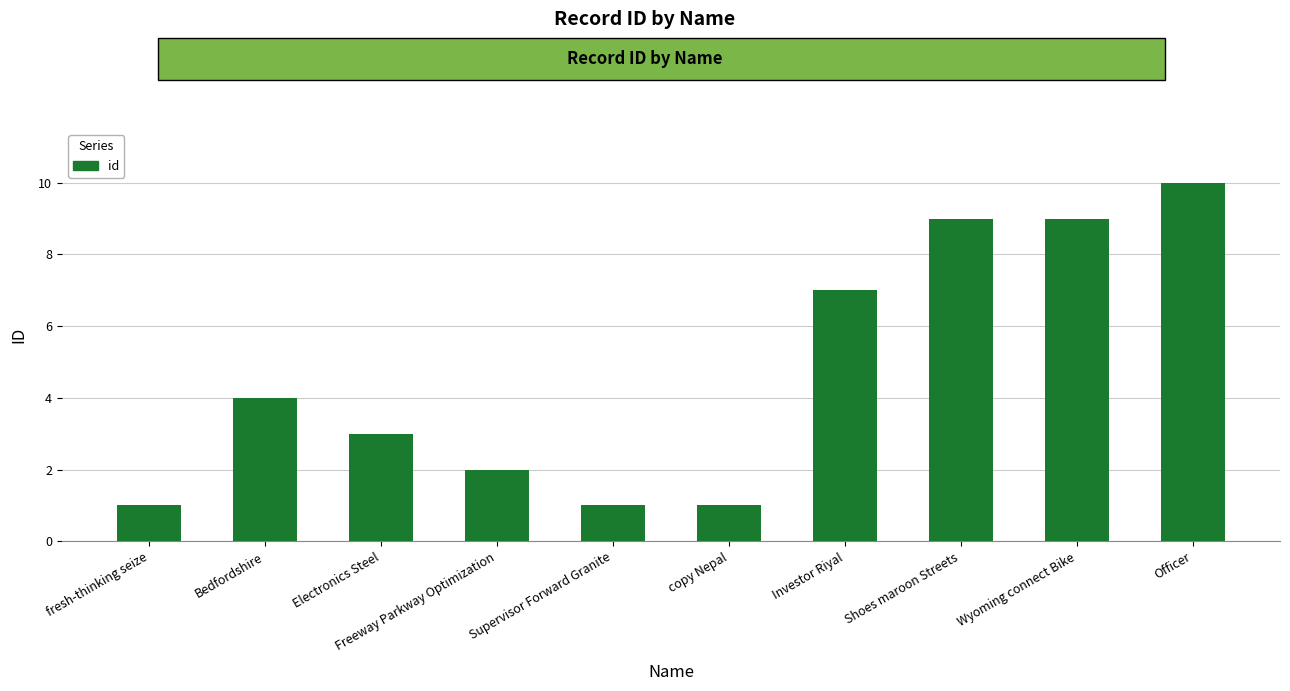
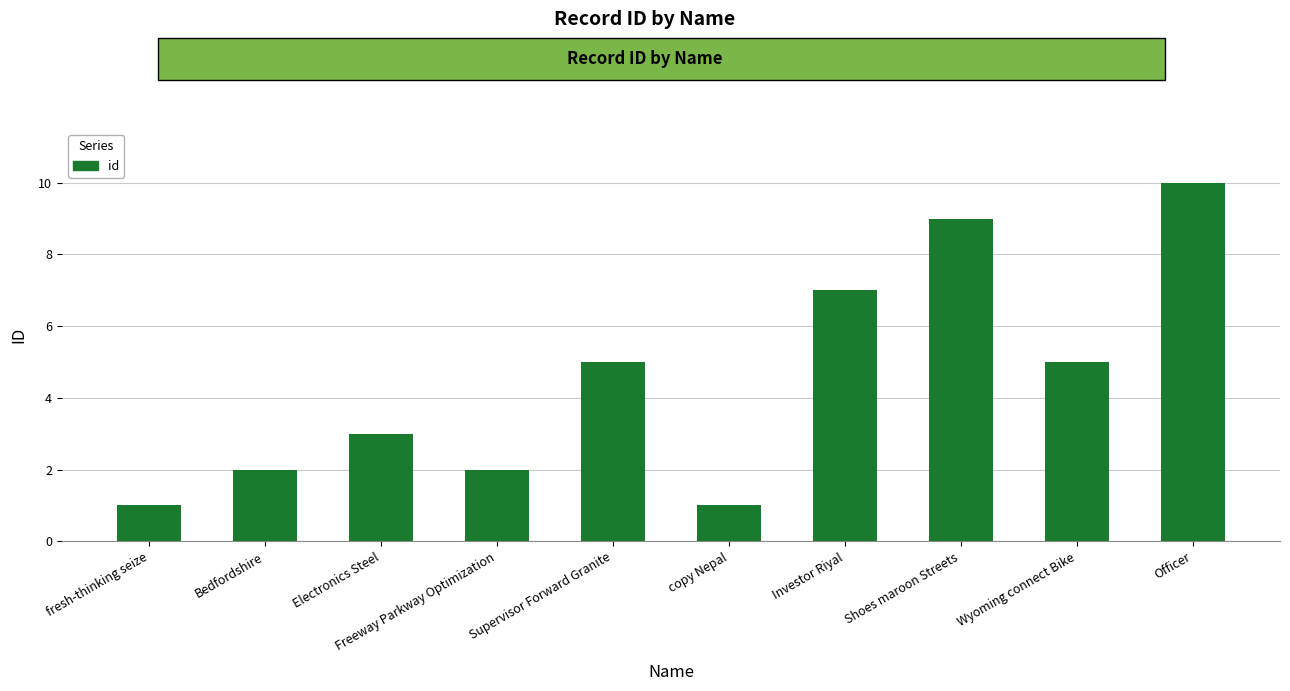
Bedfordshire: 4 -> 2
Supervisor Forward Granite: 1 -> 5
Wyoming connect Bike: 9 -> 5
